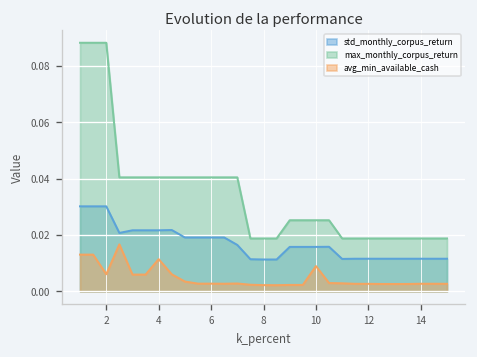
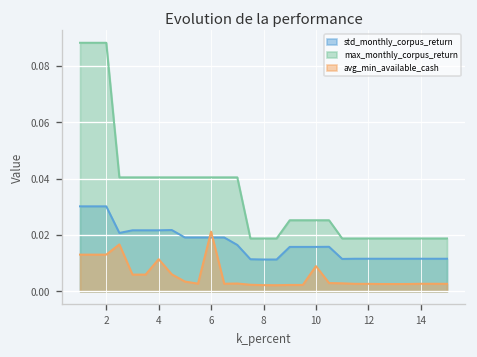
avg_min_available_cash, 2: 0.006 -> 0.013
avg_min_available_cash, 6: 0.003 -> 0.021
